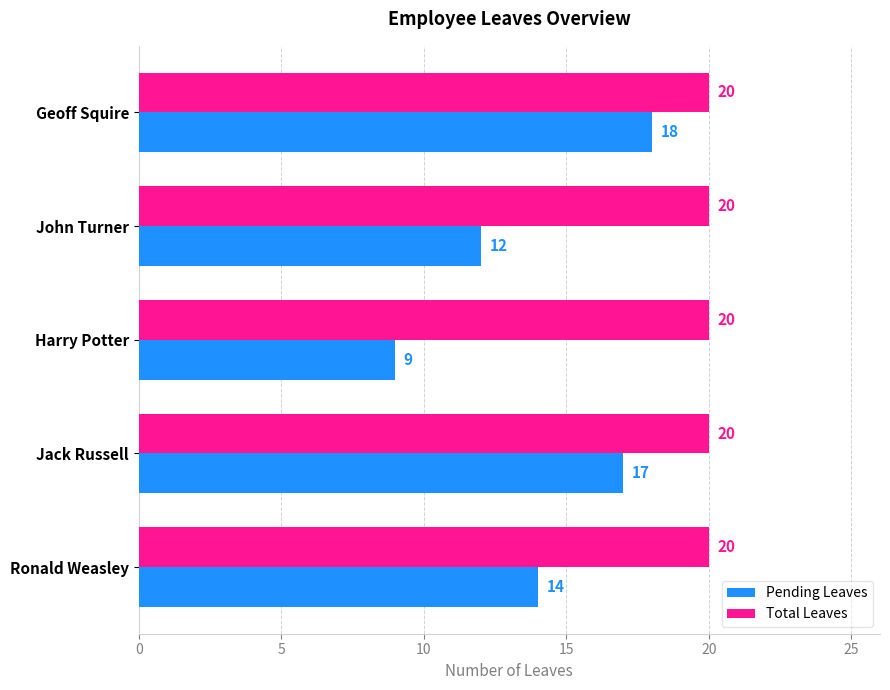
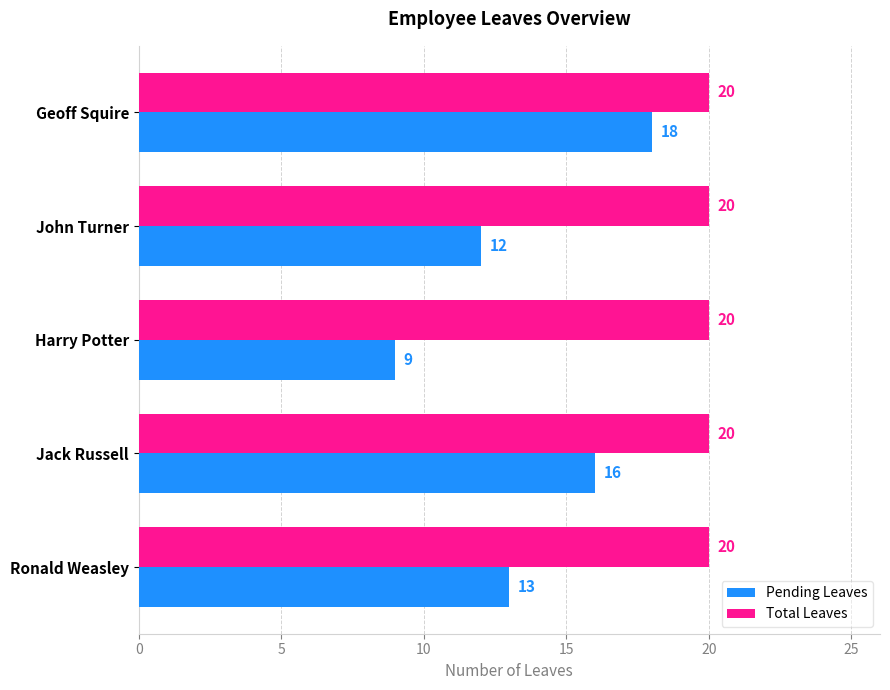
Pending Leaves, Jack Russell: 17 -> 16
Pending Leaves, Ronald Weasley: 14 -> 13
